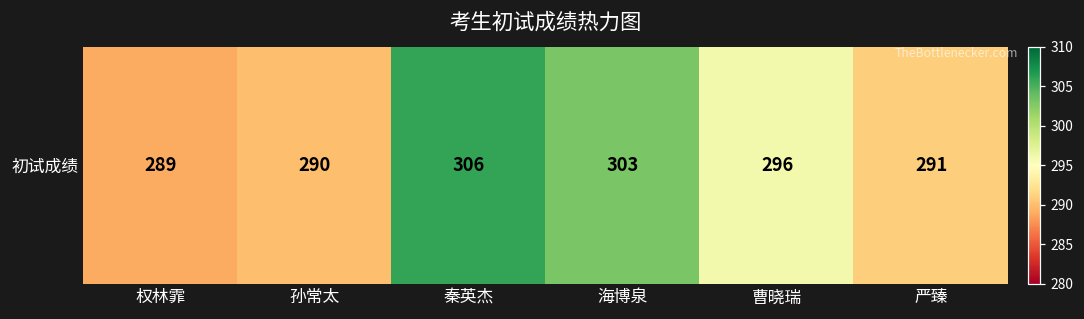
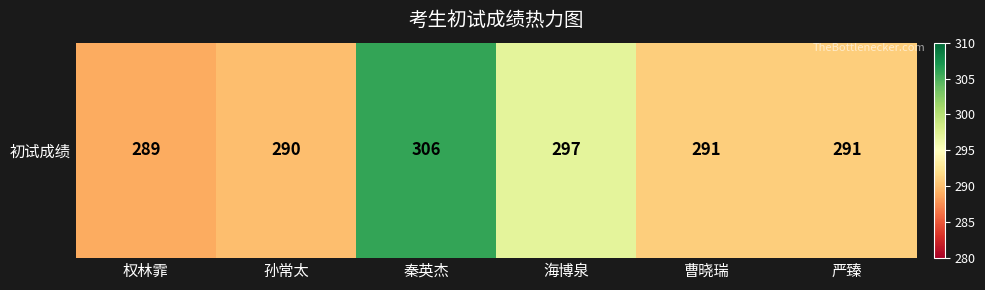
初试成绩, 海博泉: 303 -> 297
初试成绩, 曹晓瑞: 296 -> 291
